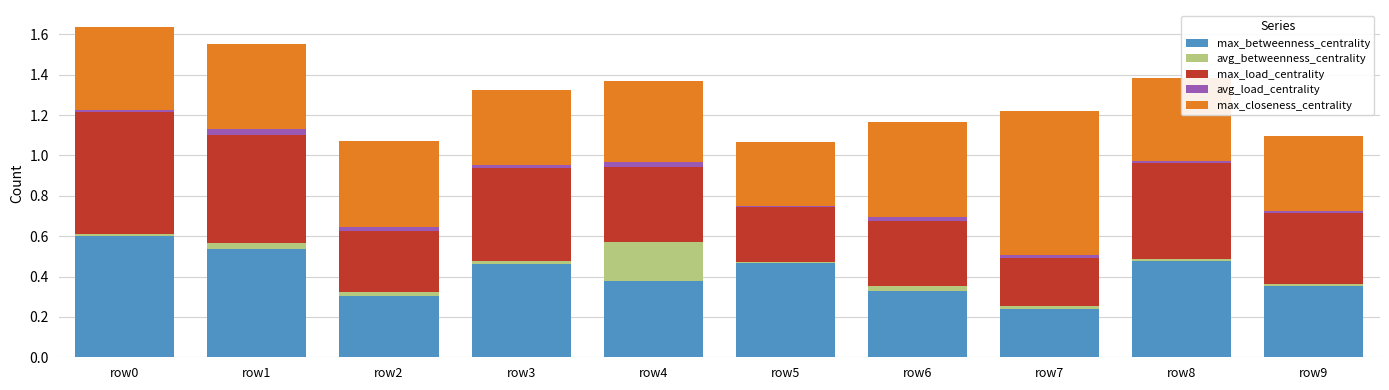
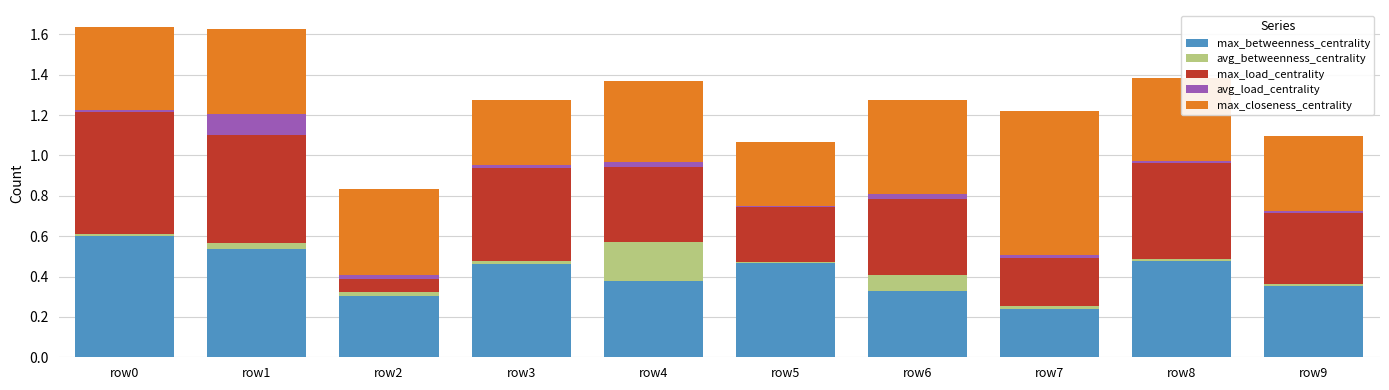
avg_load_centrality, row1: 0.03 -> 0.10
max_load_centrality, row2: 0.30 -> 0.06
max_closeness_centrality, row3: 0.37 -> 0.32
avg_betweenness_centrality, row6: 0.02 -> 0.08
max_load_centrality, row6: 0.32 -> 0.38
